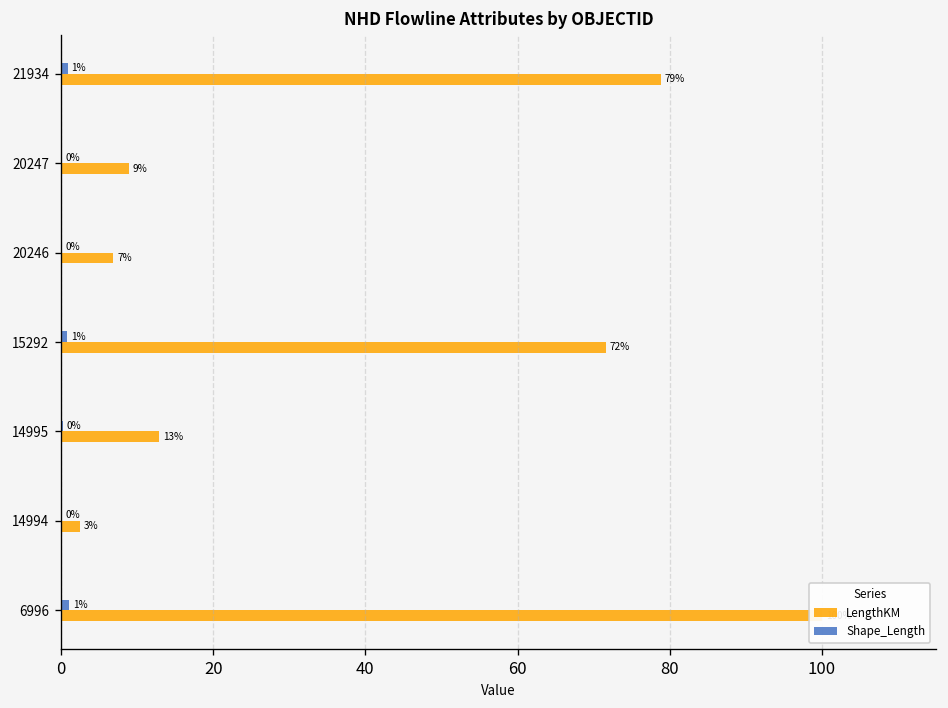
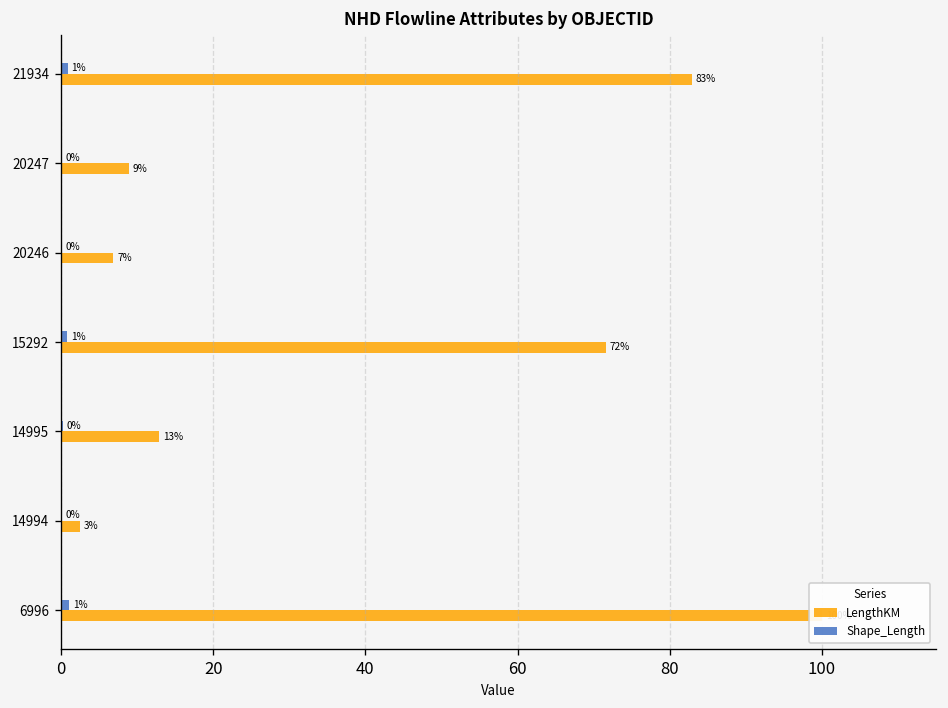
LengthKM, 21934: 79% -> 83%
